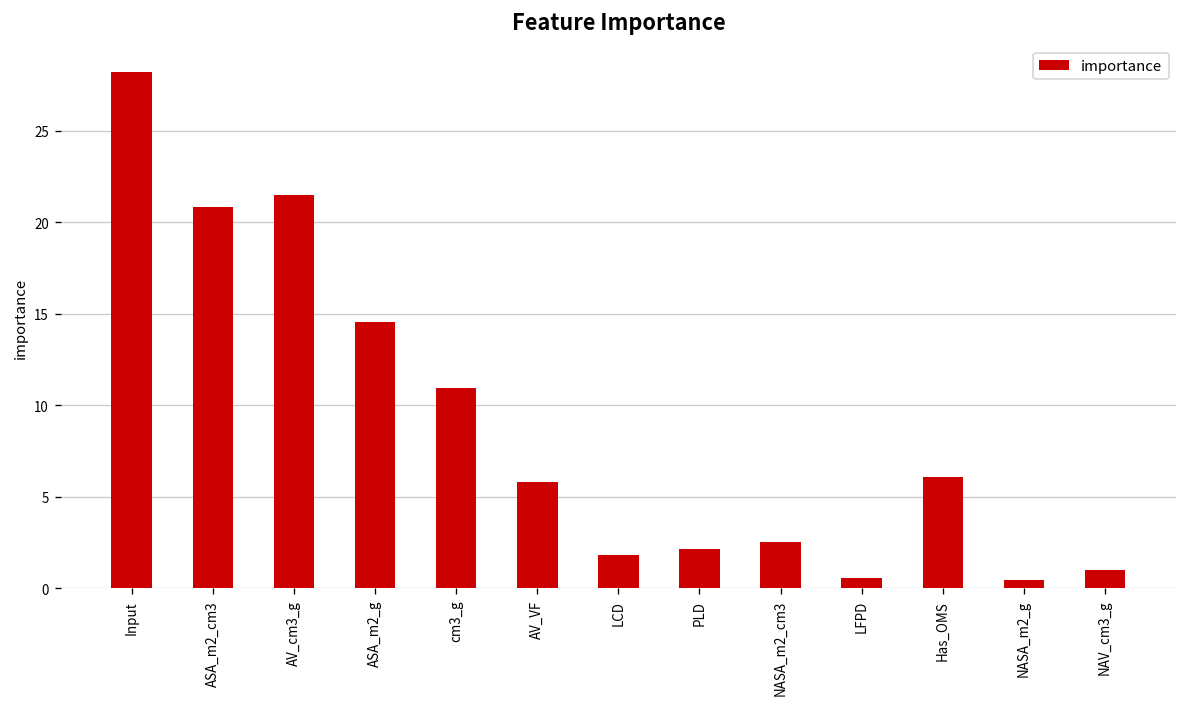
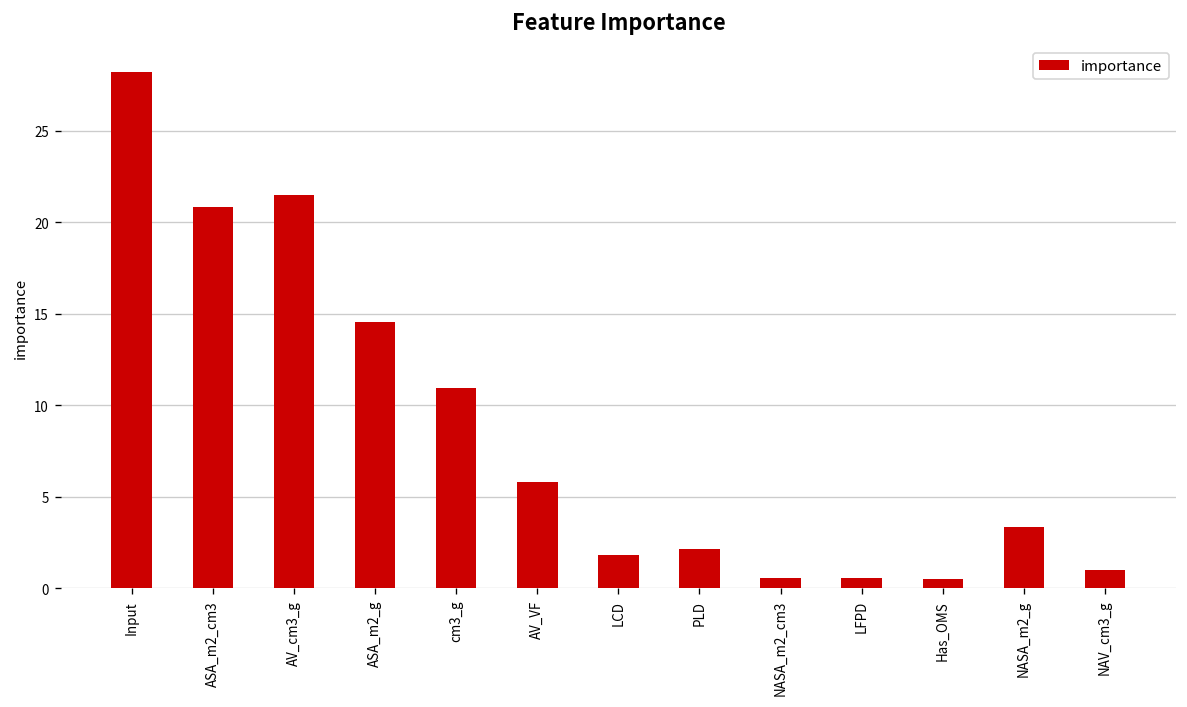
NASA_m2_cm3: 2.5 -> 0.6
Has_OMS: 6.1 -> 0.5
NASA_m2_g: 0.4 -> 3.4
